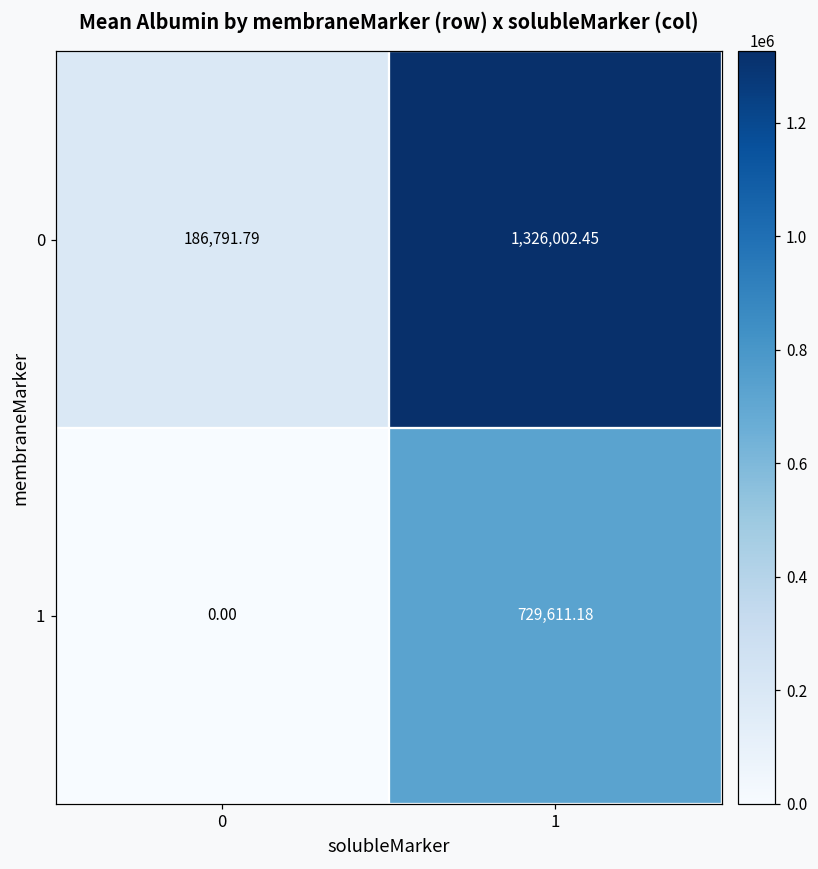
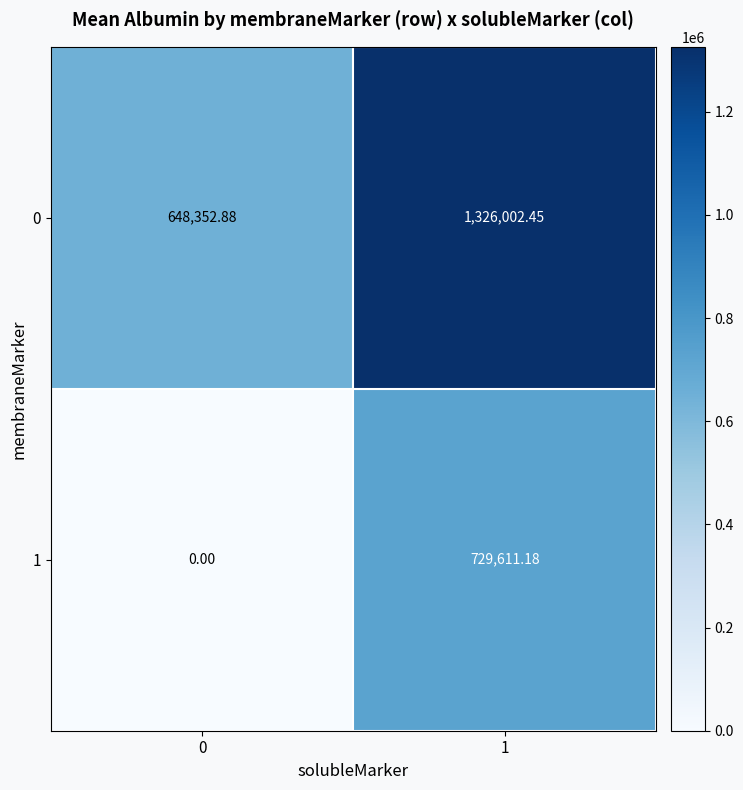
0, 0: 186,791.79 -> 648,352.88
